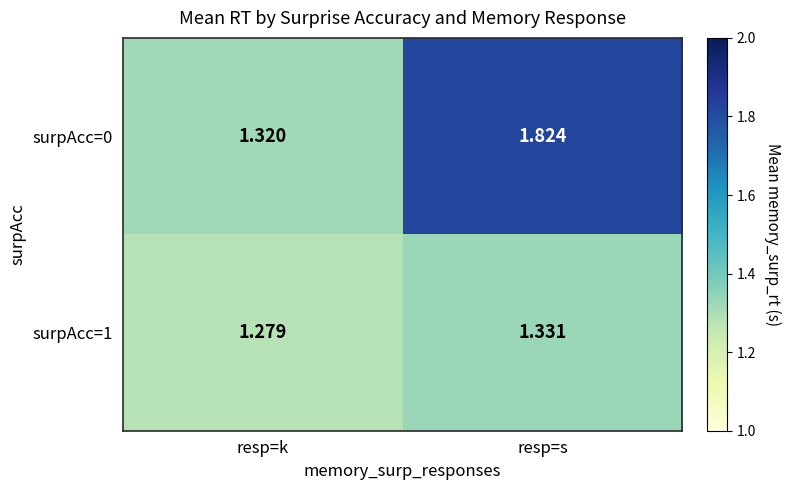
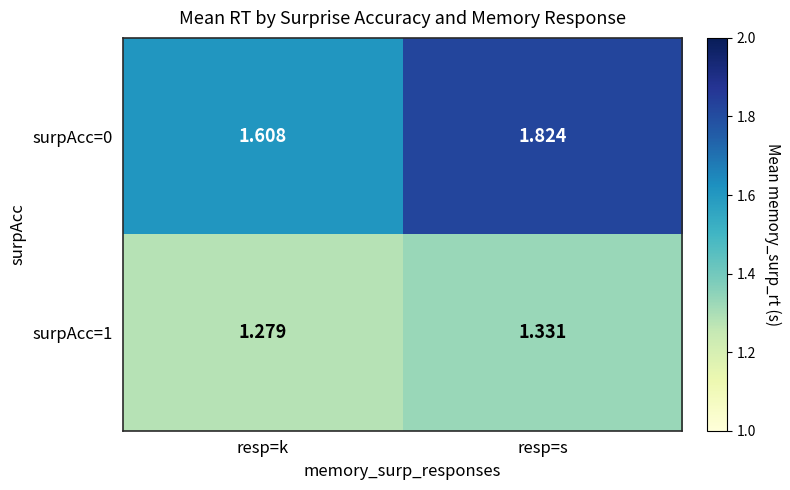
surpAcc=0, resp=k: 1.320 -> 1.608
